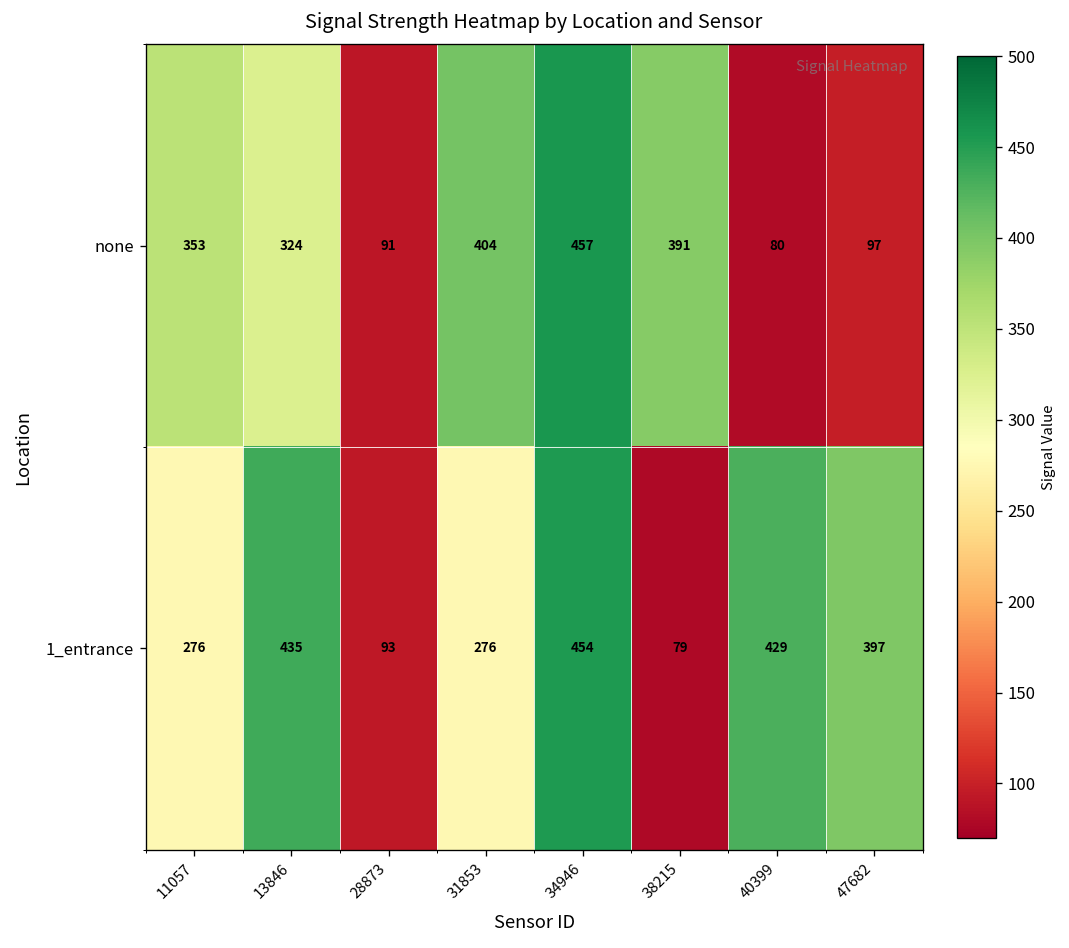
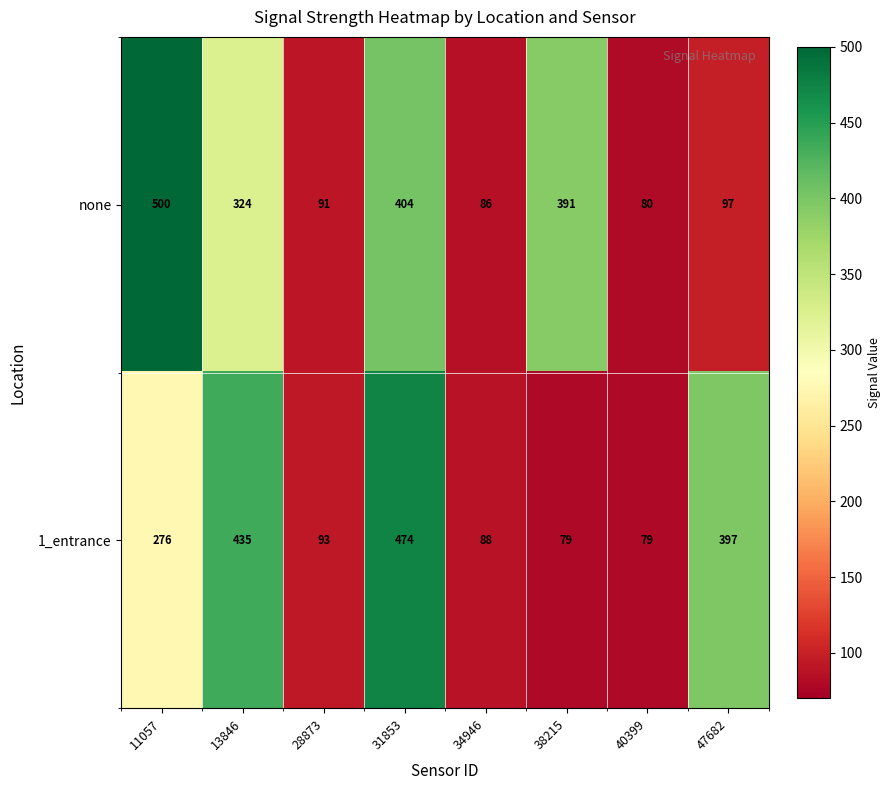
none, 11057: 353 -> 500
none, 34946: 457 -> 86
1_entrance, 31853: 276 -> 474
1_entrance, 34946: 454 -> 88
1_entrance, 40399: 429 -> 79
